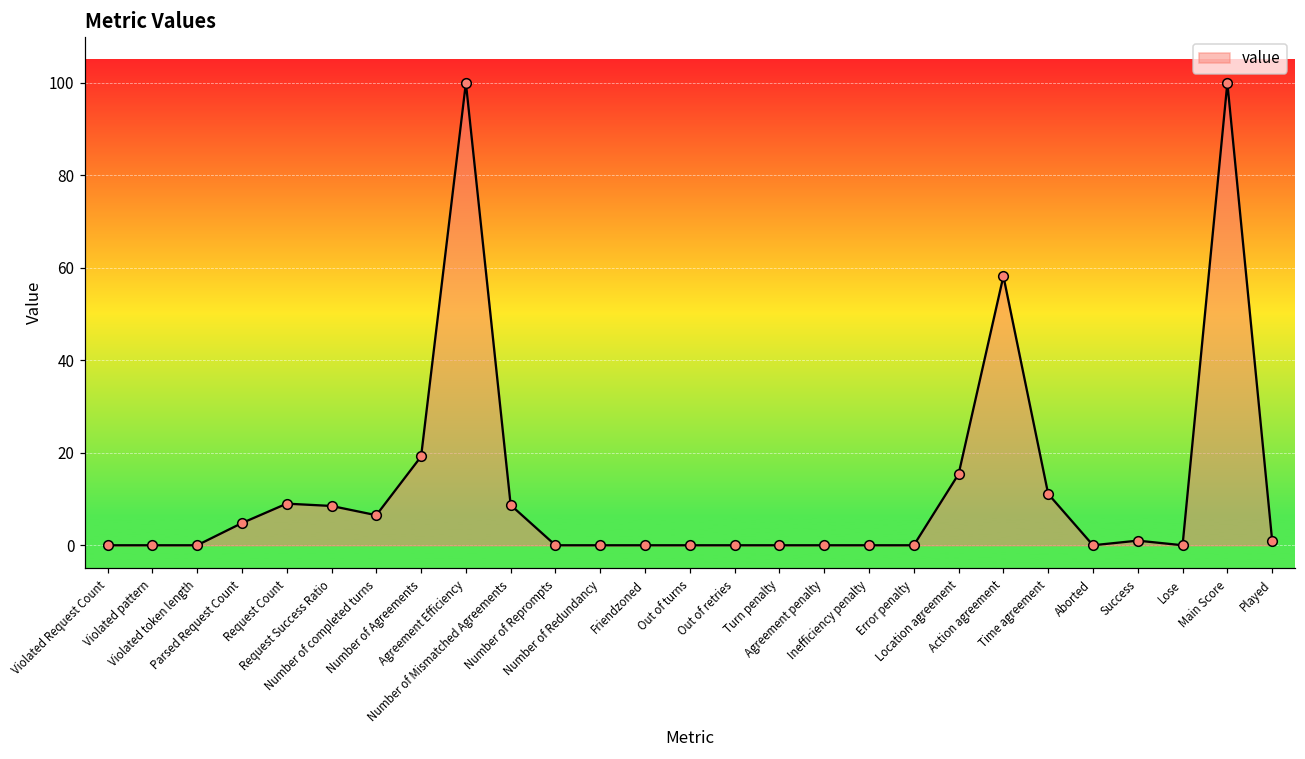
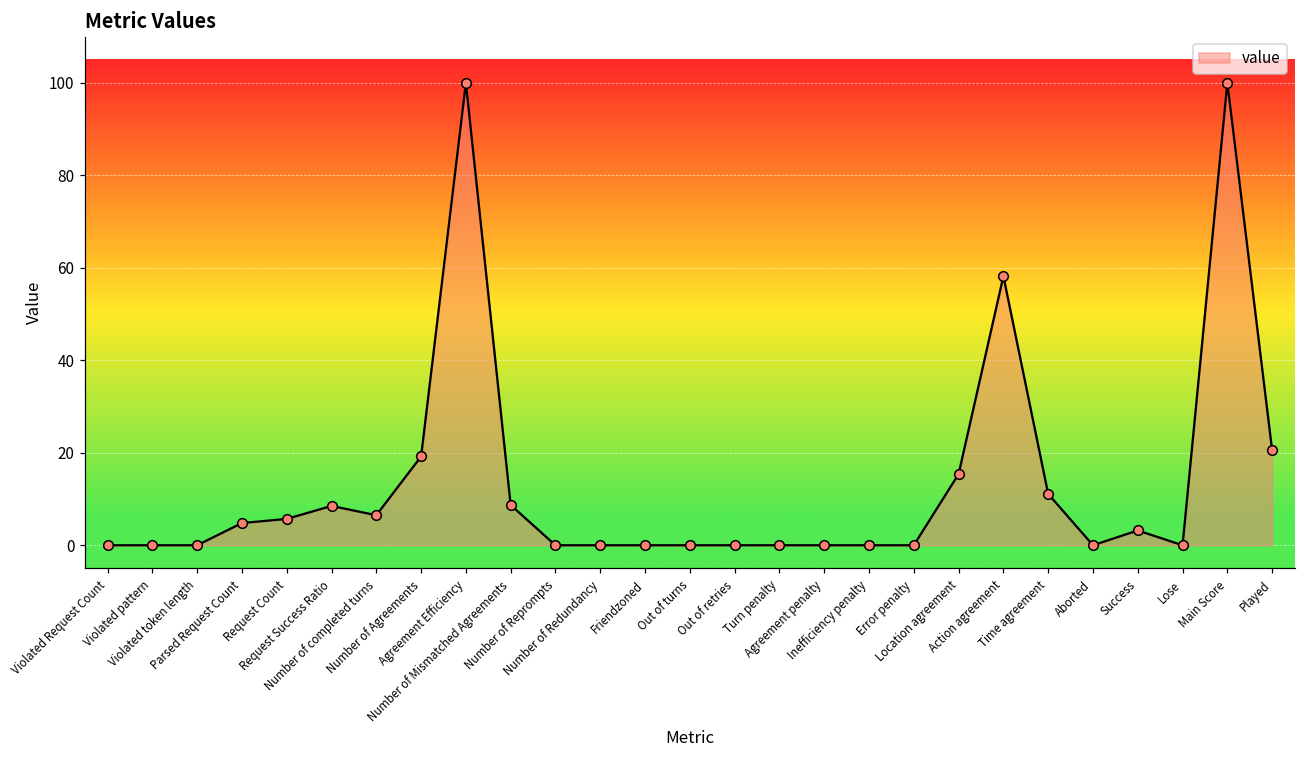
Request Count: 9 -> 6
Success: 1 -> 3
Played: 1 -> 21
